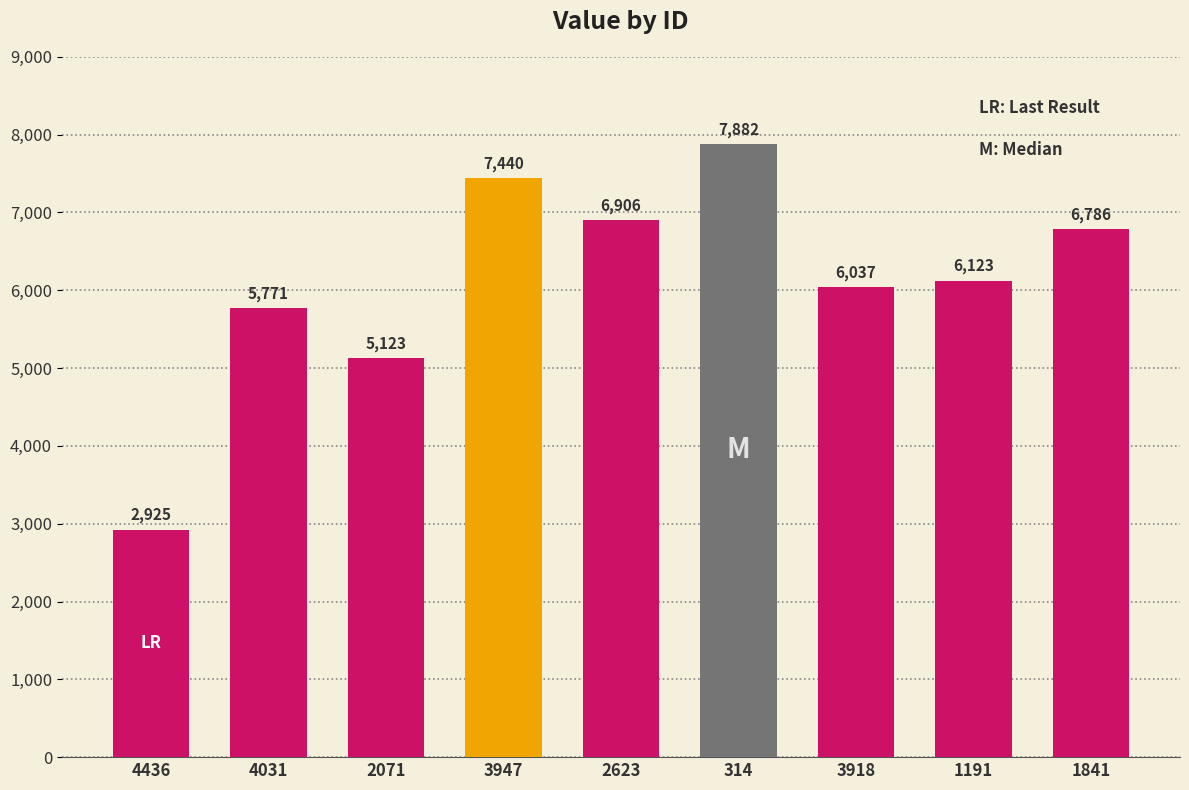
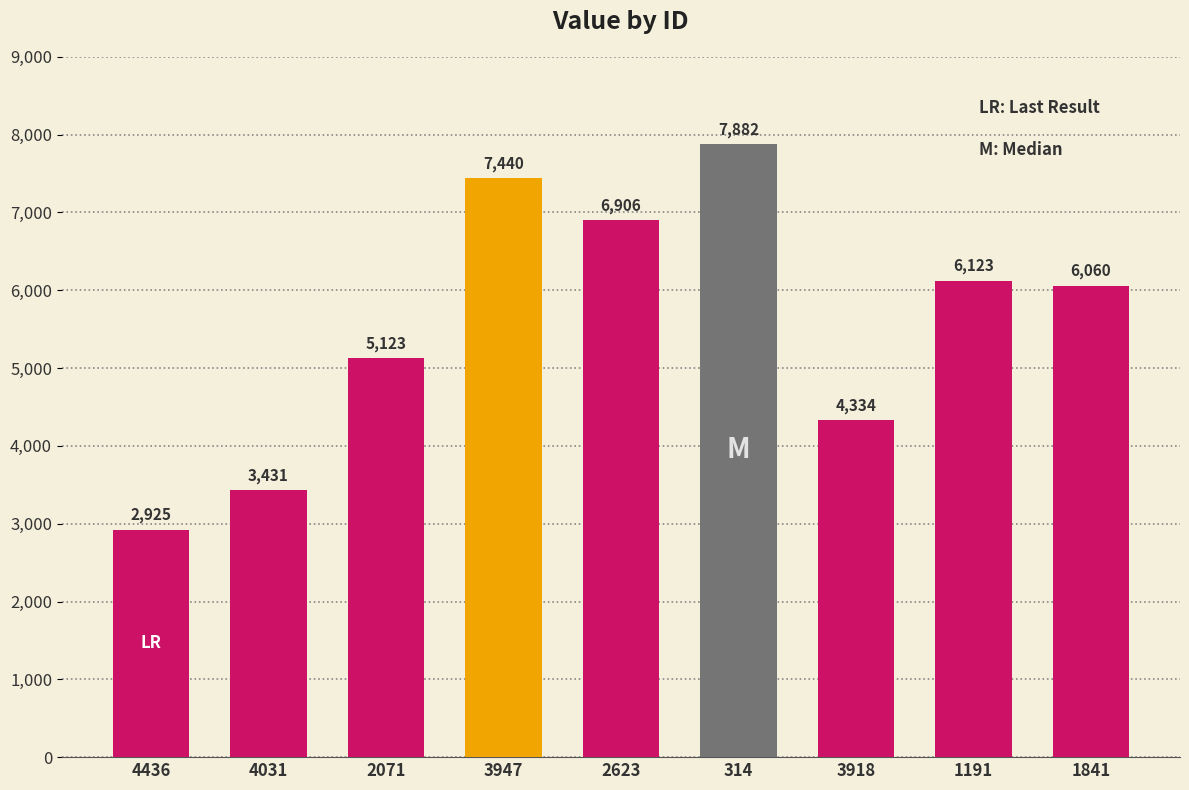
4031: 5,771 -> 3,431
3918: 6,037 -> 4,334
1841: 6,786 -> 6,060
